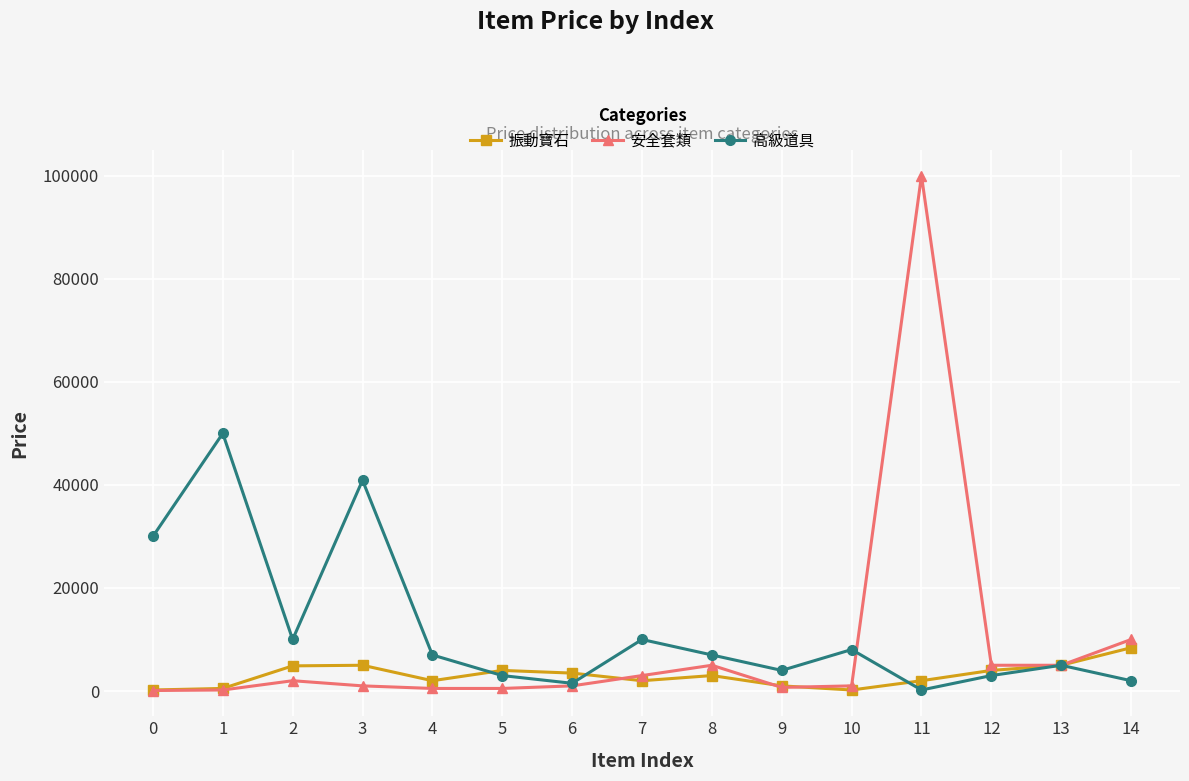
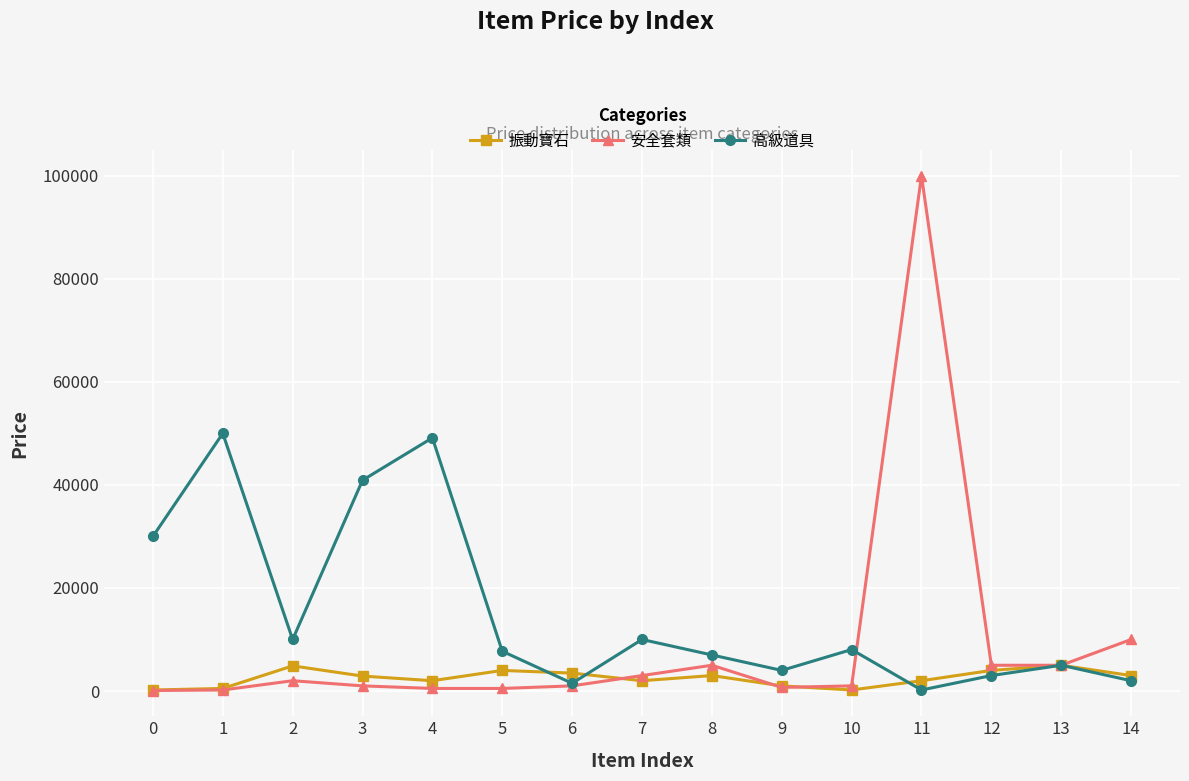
振動寶石, 3: 5000 -> 3000
高級道具, 4: 7000 -> 49000
高級道具, 5: 3000 -> 8000
振動寶石, 14: 8000 -> 3000
